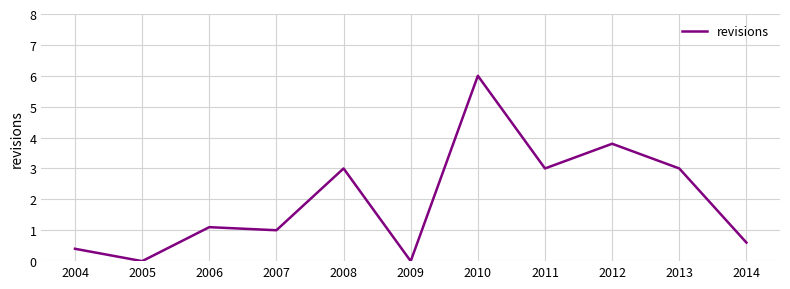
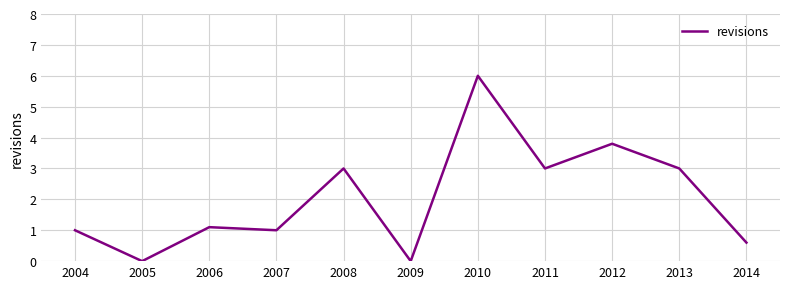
2004: 0.4 -> 1.0
